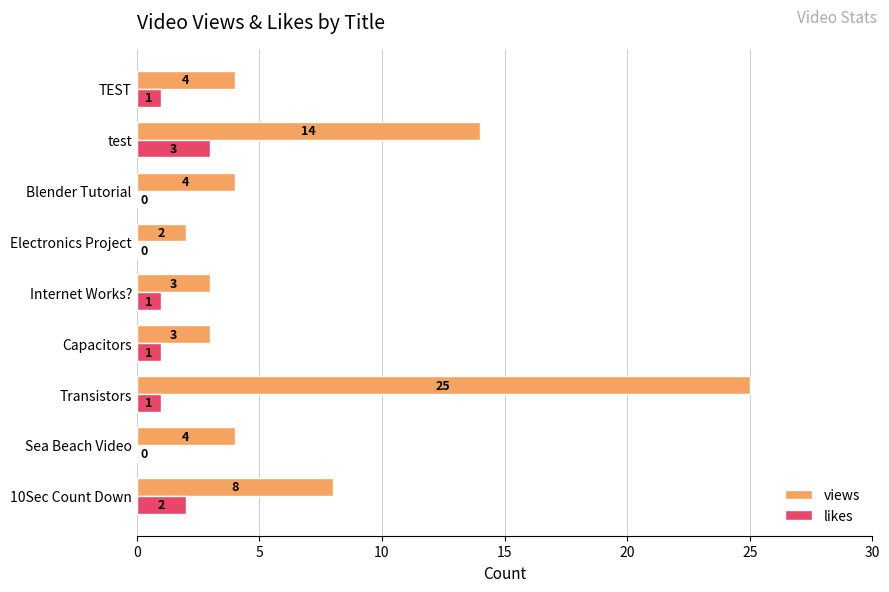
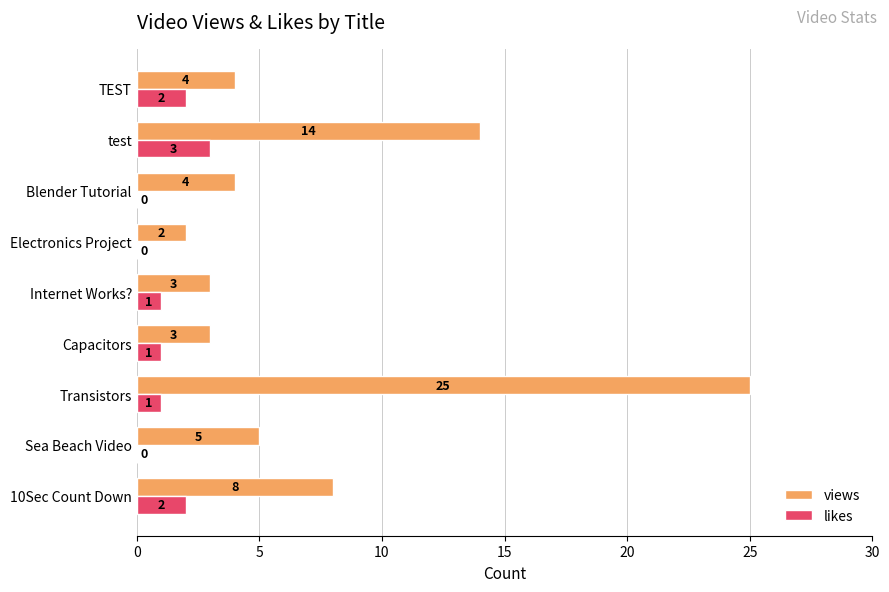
likes, TEST: 1 -> 2
views, Sea Beach Video: 4 -> 5
